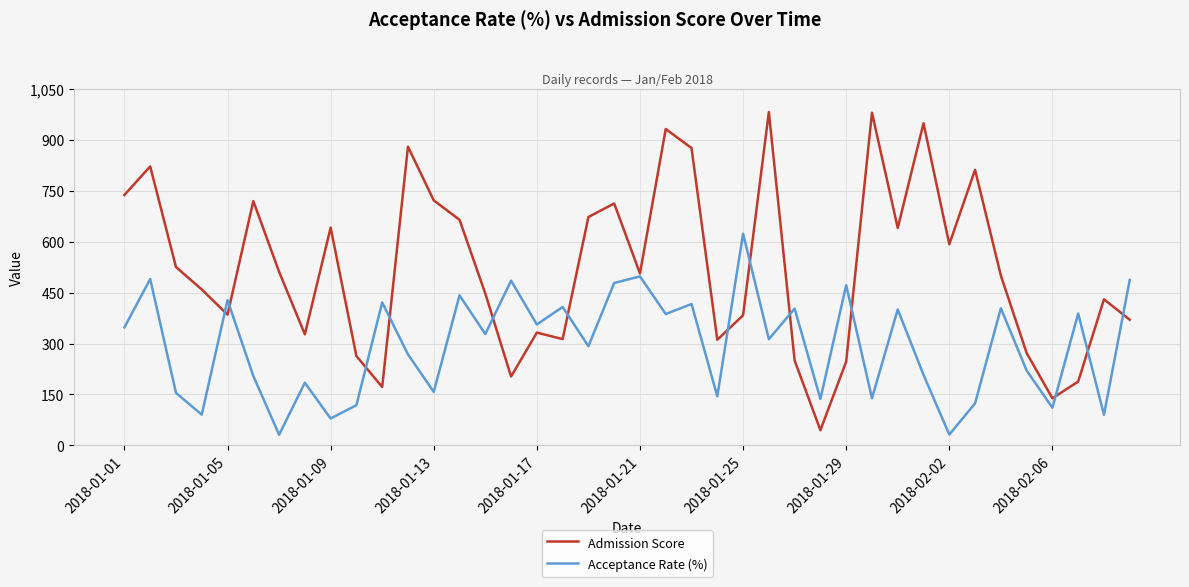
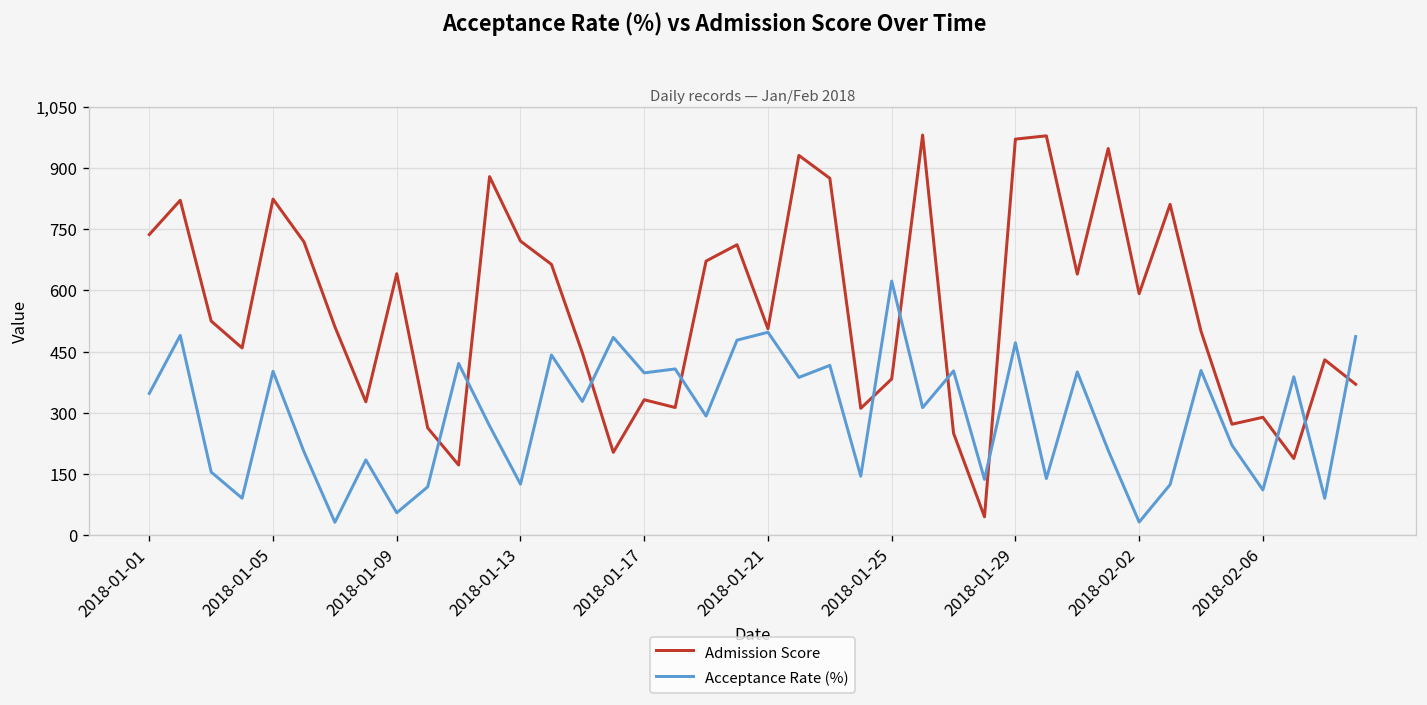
Admission Score, 2018-01-05: 390 -> 820
Acceptance Rate (%), 2018-01-05: 430 -> 400
Acceptance Rate (%), 2018-01-09: 80 -> 50
Acceptance Rate (%), 2018-01-13: 160 -> 130
Acceptance Rate (%), 2018-01-17: 360 -> 400
Admission Score, 2018-01-29: 250 -> 970
Admission Score, 2018-02-06: 140 -> 290
